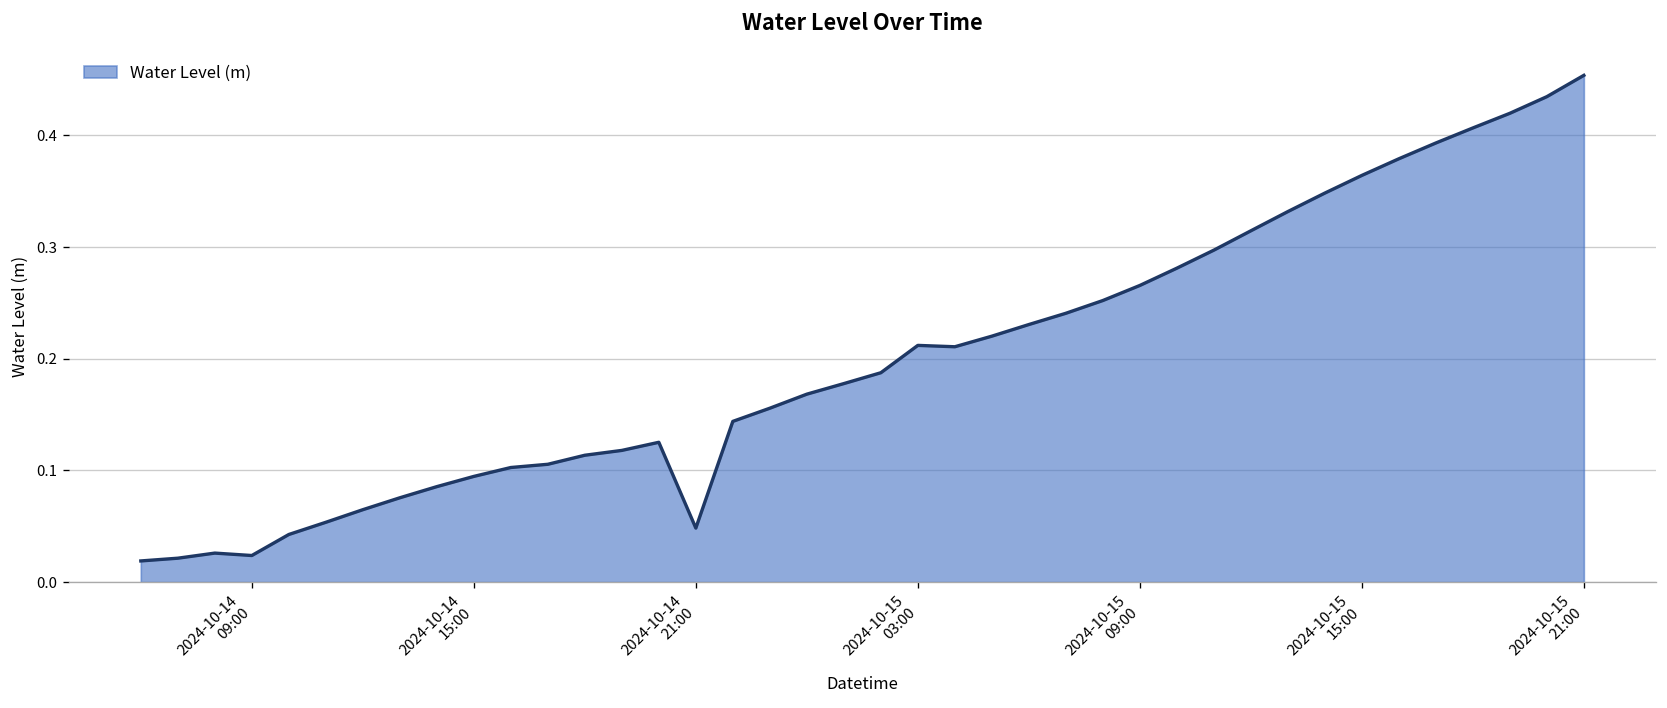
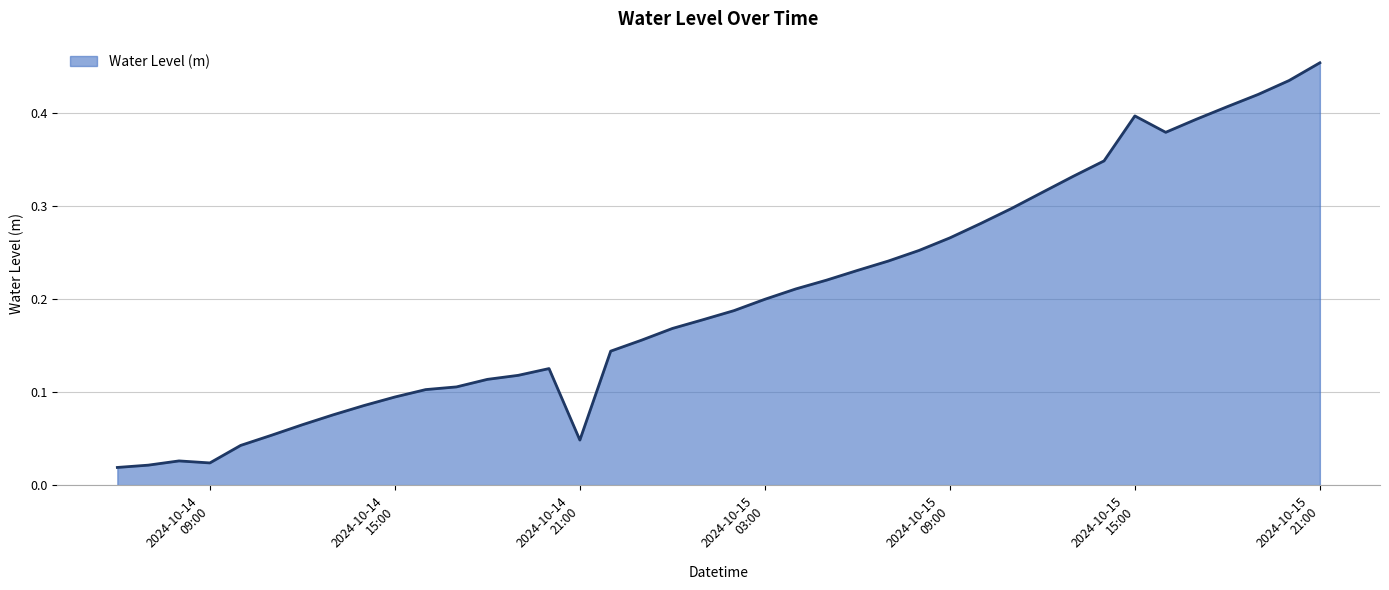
2024-10-15 03:00: 0.21 -> 0.20
2024-10-15 15:00: 0.36 -> 0.40
